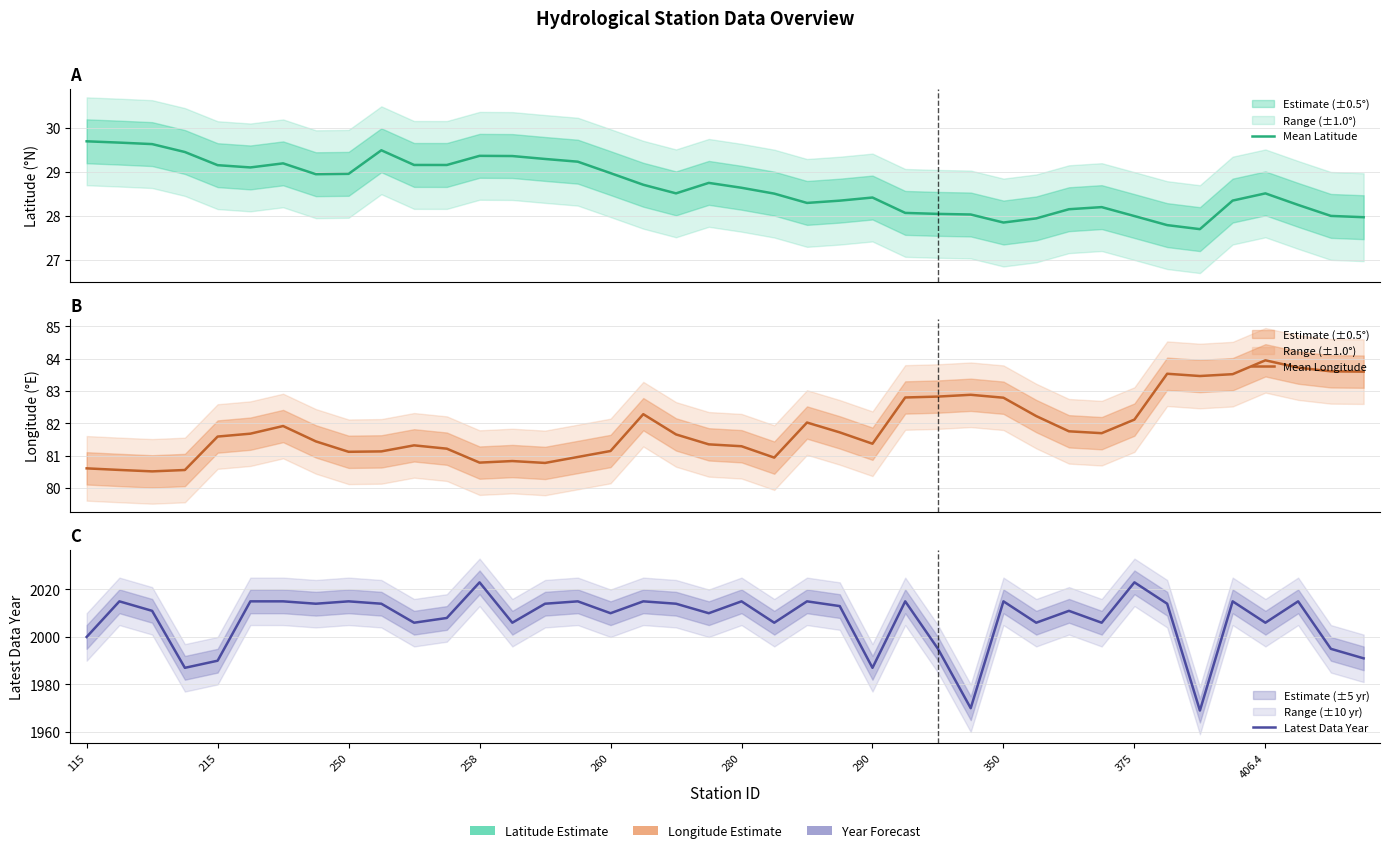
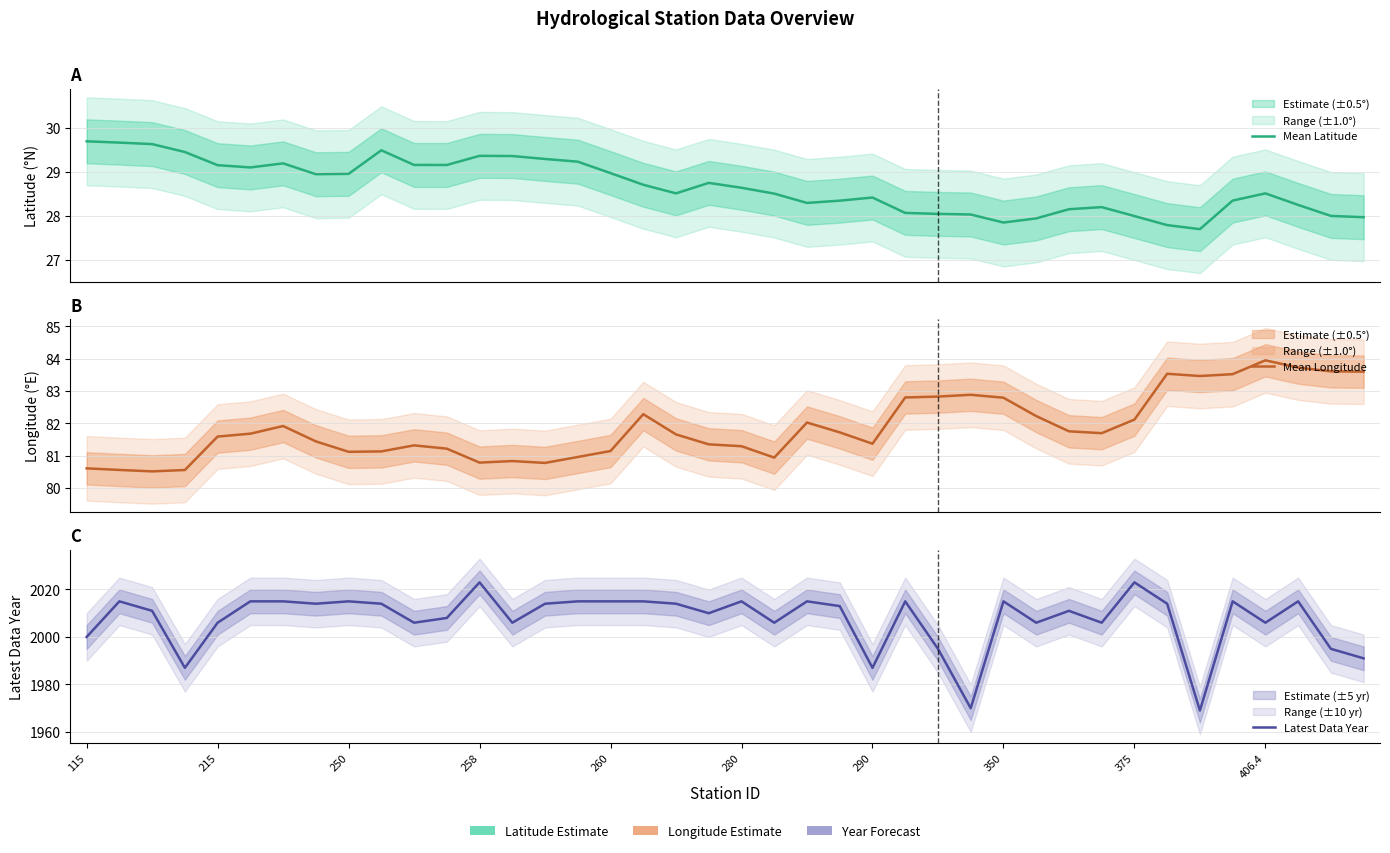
C, Latest Data Year, 215: 1990 -> 2006
C, Latest Data Year, 260: 2010 -> 2015
